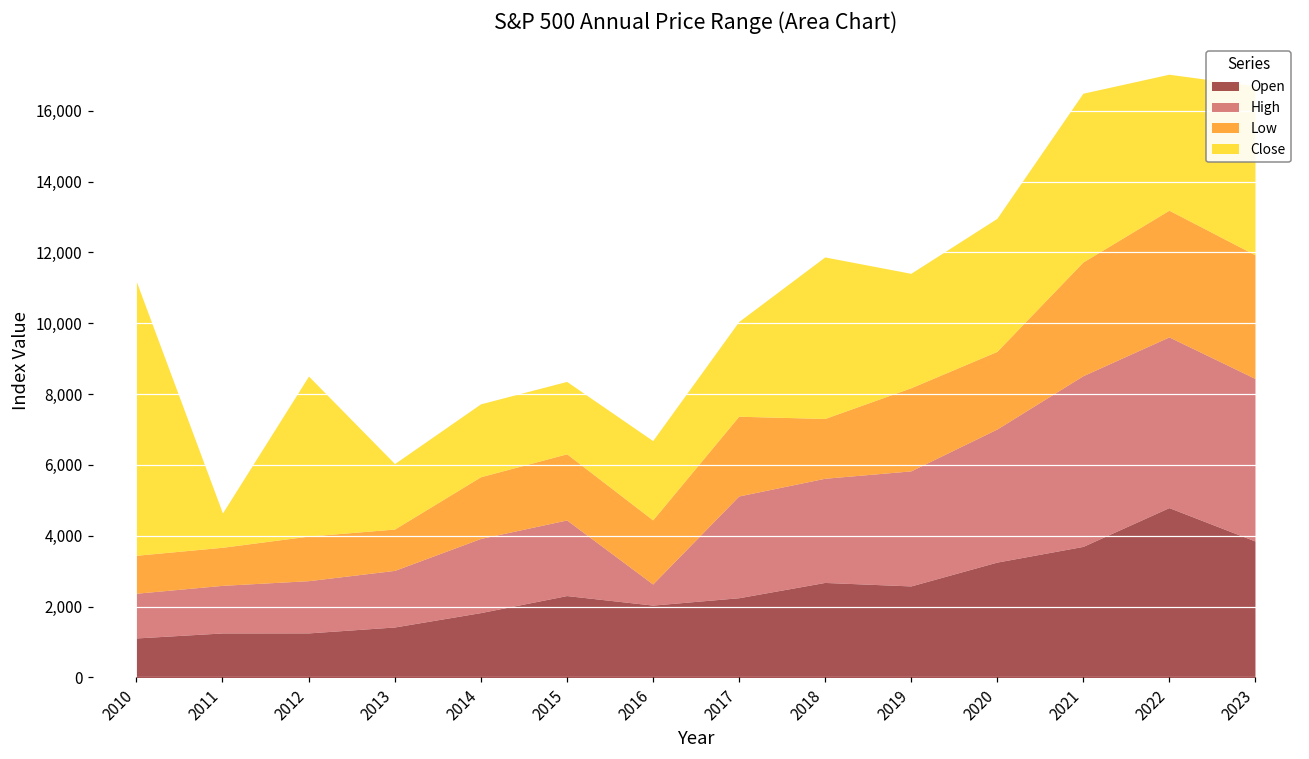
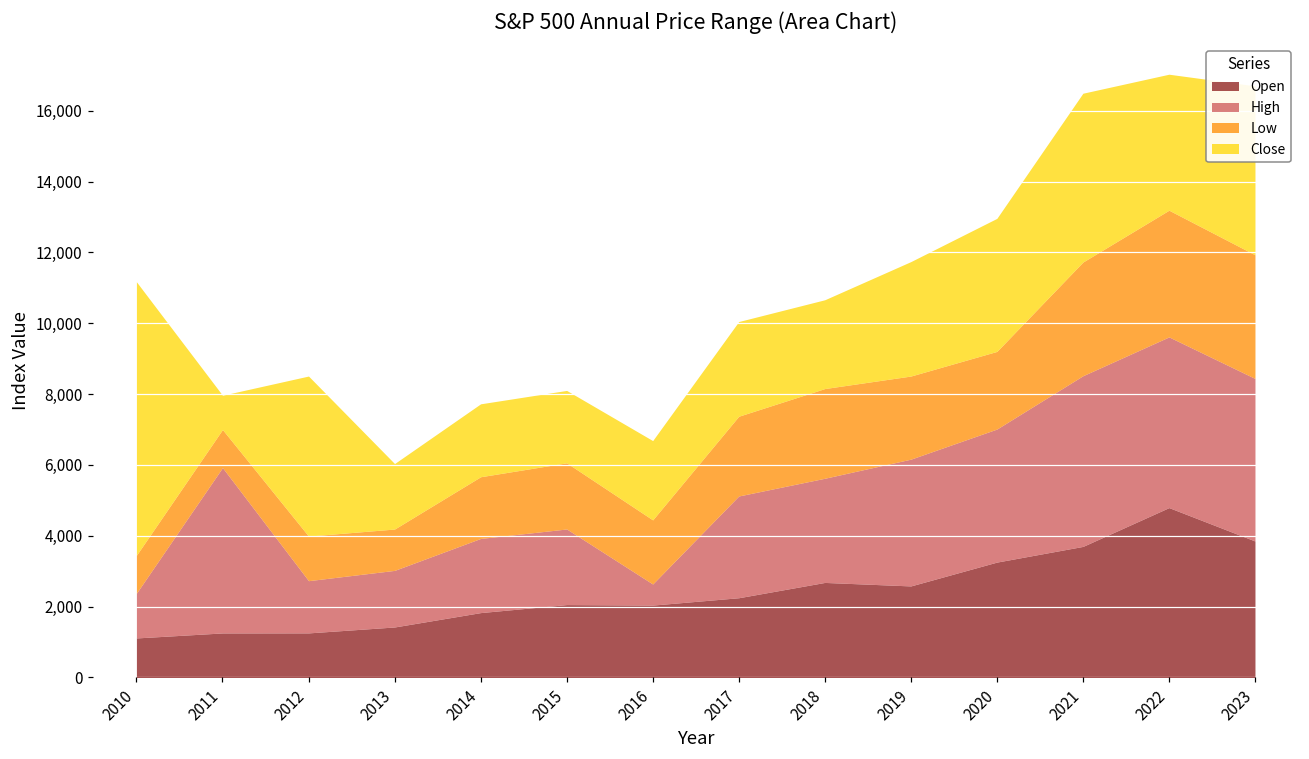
High, 2011: 1,300 -> 4,700
Open, 2015: 2,300 -> 2,100
Low, 2018: 1,700 -> 2,500
Close, 2018: 4,600 -> 2,500
High, 2019: 3,200 -> 3,600
